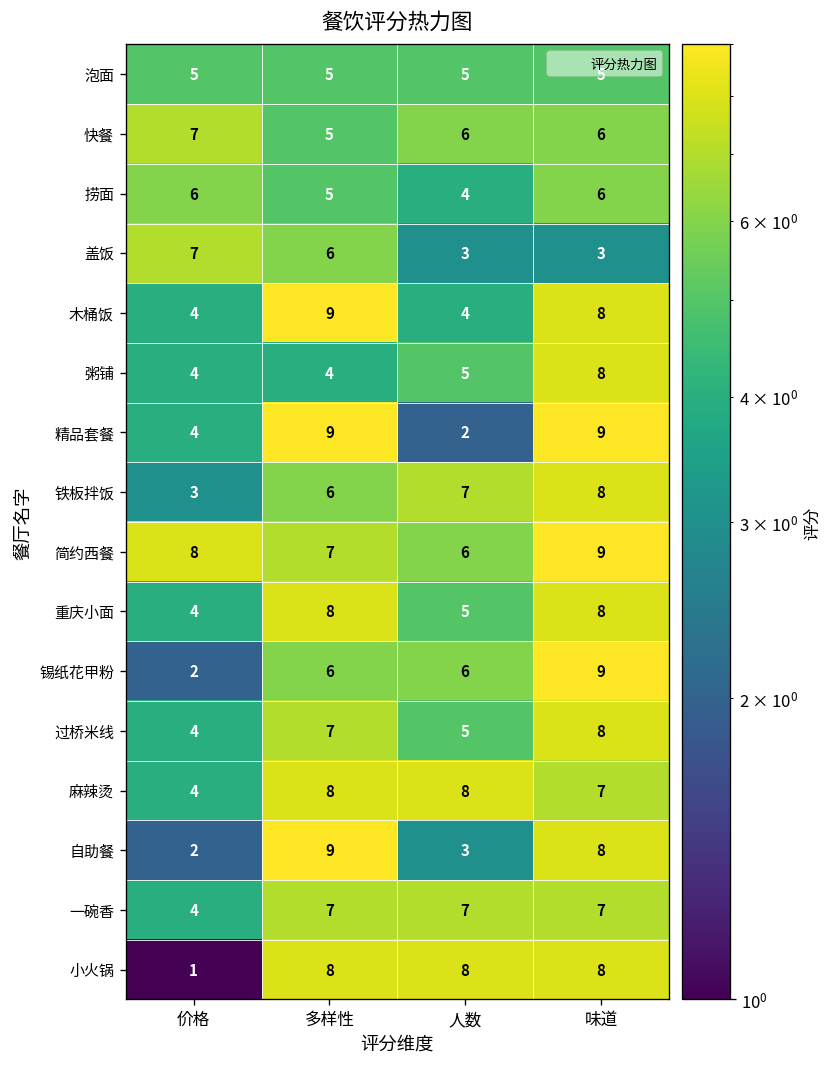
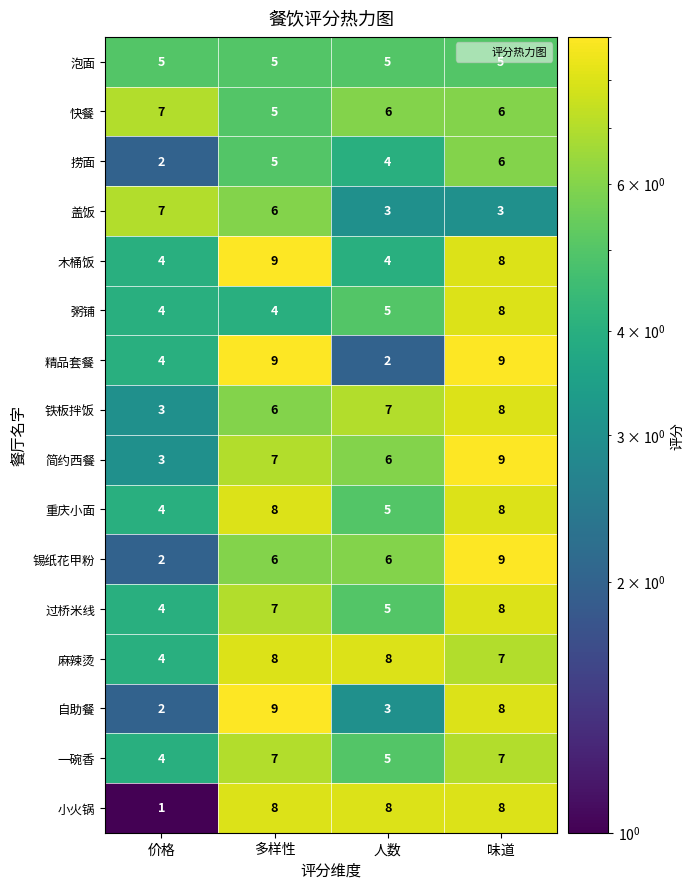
捞面, 价格: 6 -> 2
简约西餐, 价格: 8 -> 3
一碗香, 人数: 7 -> 5
